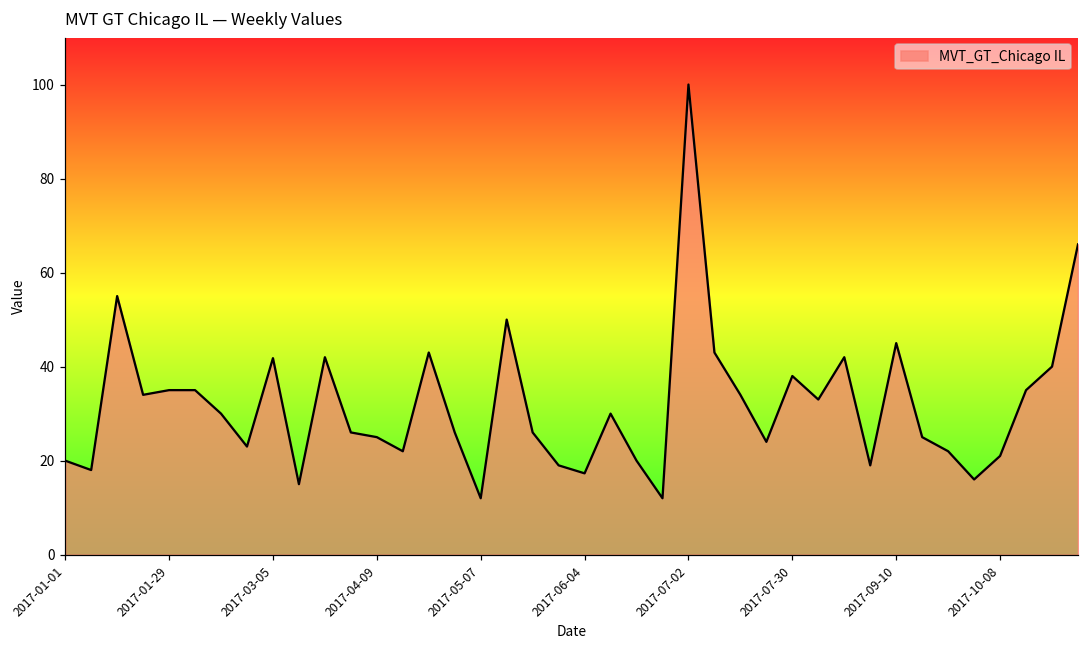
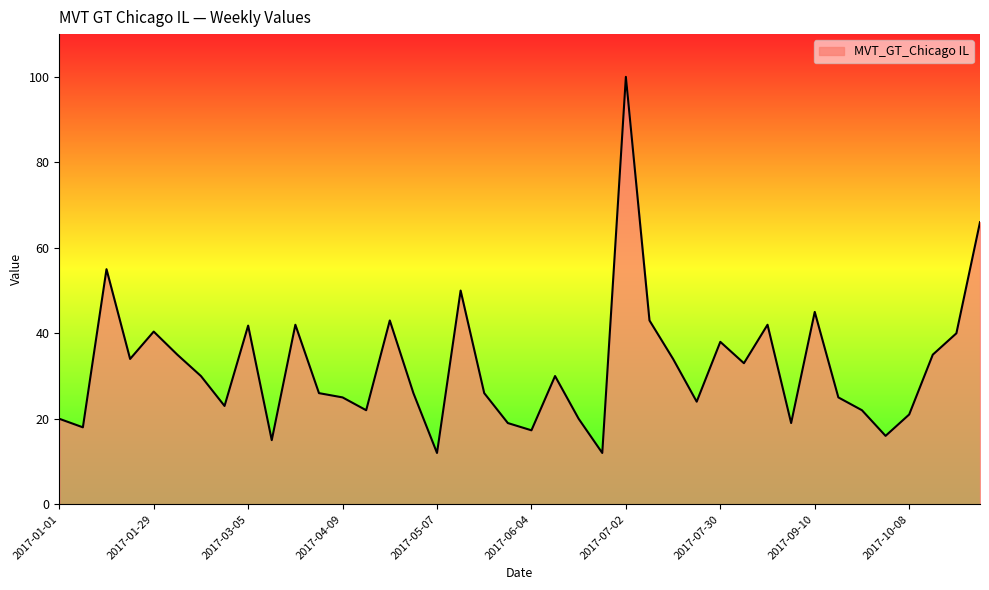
2017-01-29: 35 -> 40
